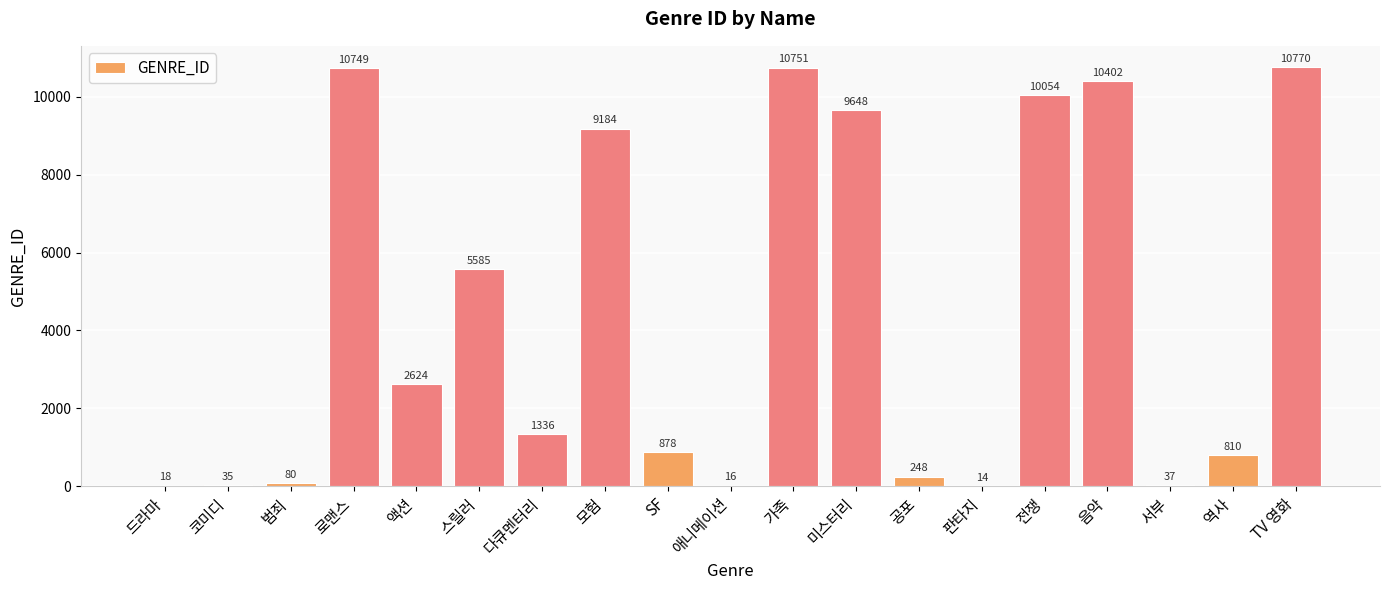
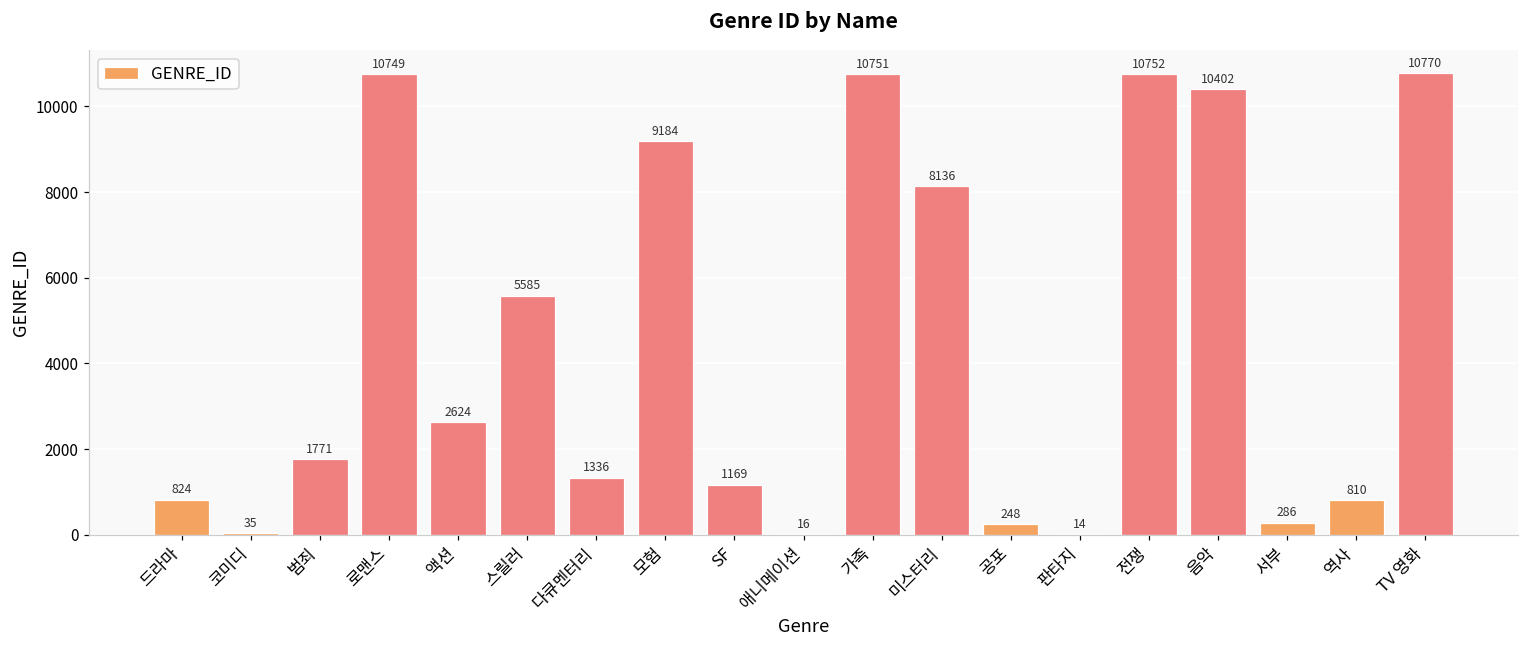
드라마: 18 -> 824
범죄: 80 -> 1771
SF: 878 -> 1169
미스터리: 9648 -> 8136
전쟁: 10054 -> 10752
서부: 37 -> 286
